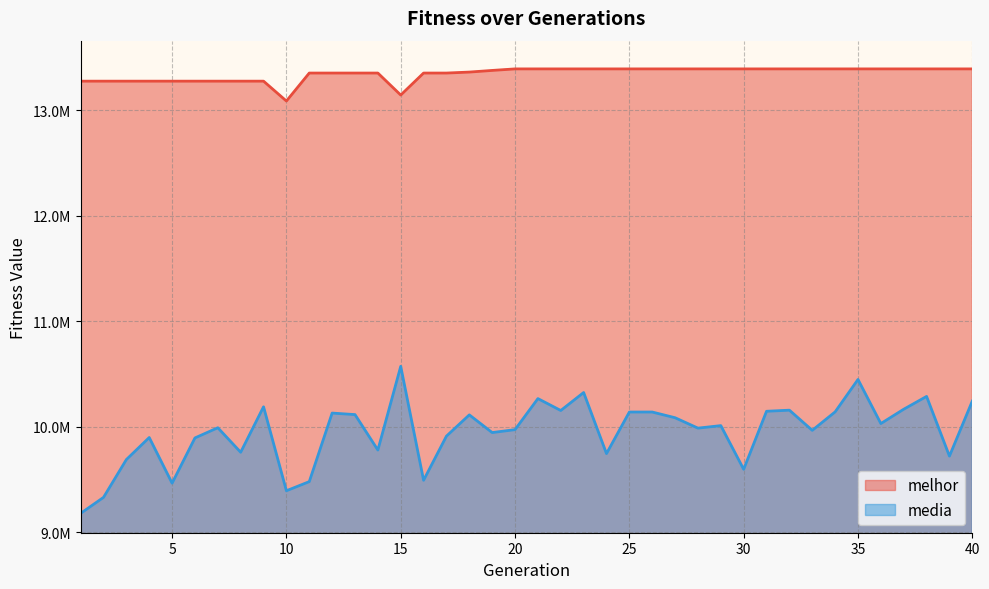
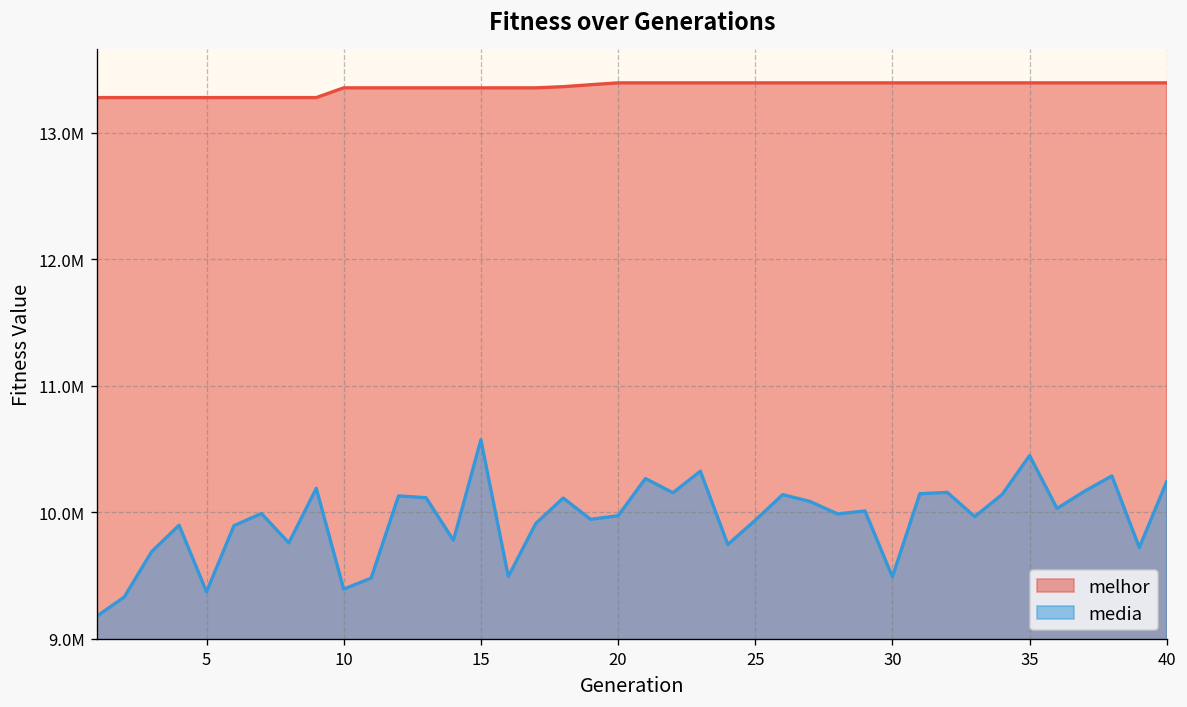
media, 5: 9460000 -> 9370000
melhor, 10: 13090000 -> 13350000
melhor, 15: 13150000 -> 13350000
media, 25: 10140000 -> 9940000
media, 30: 9590000 -> 9490000
